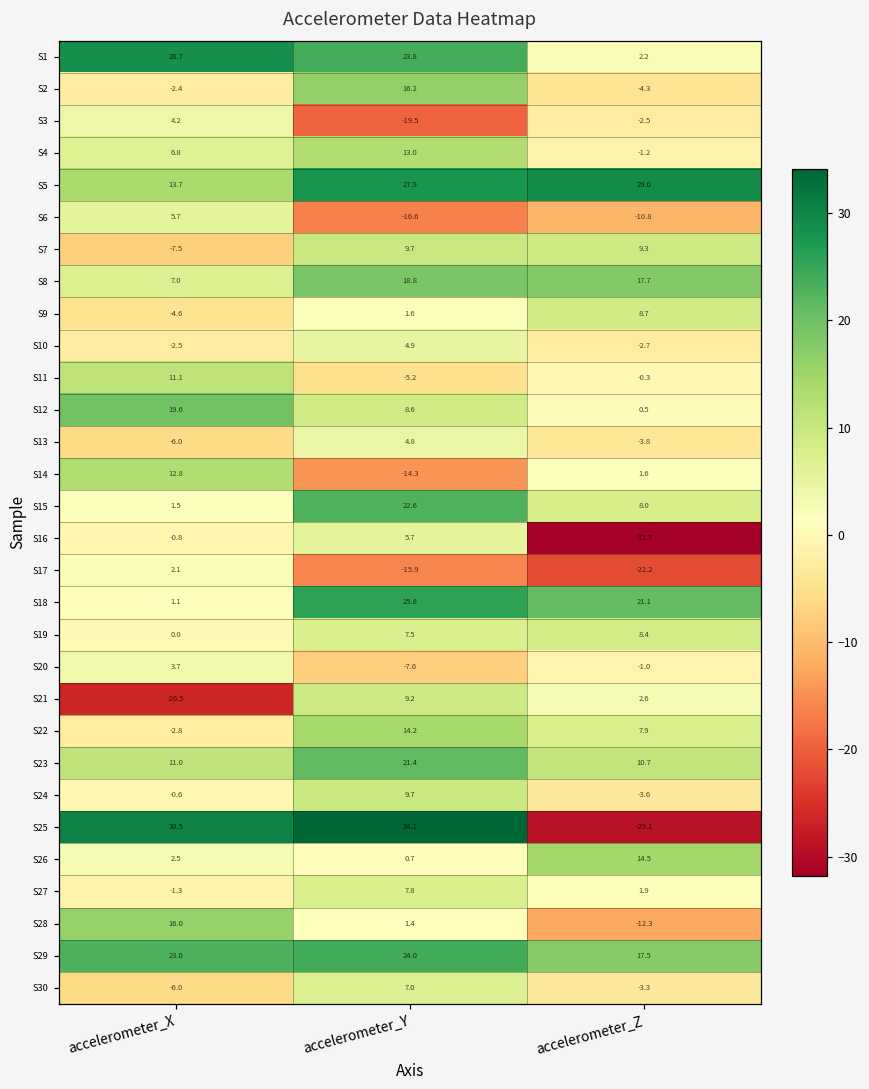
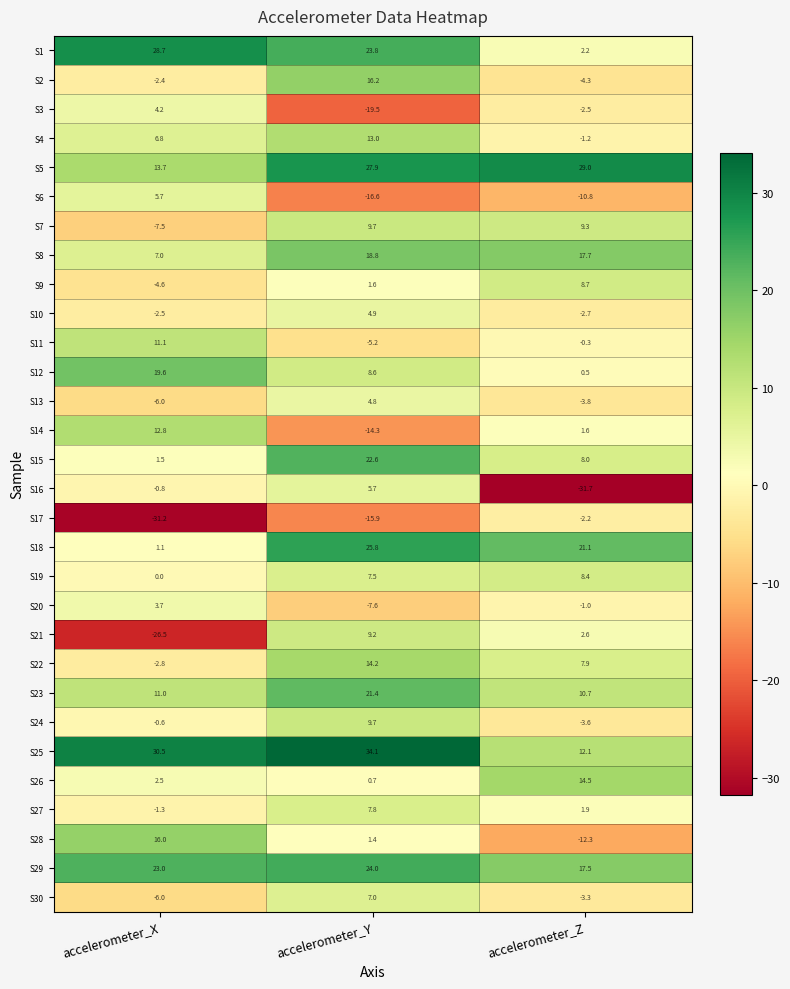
S17, accelerometer_X: 2.1 -> -31.2
S17, accelerometer_Z: -22.2 -> -2.2
S25, accelerometer_Z: -29.1 -> 12.1
